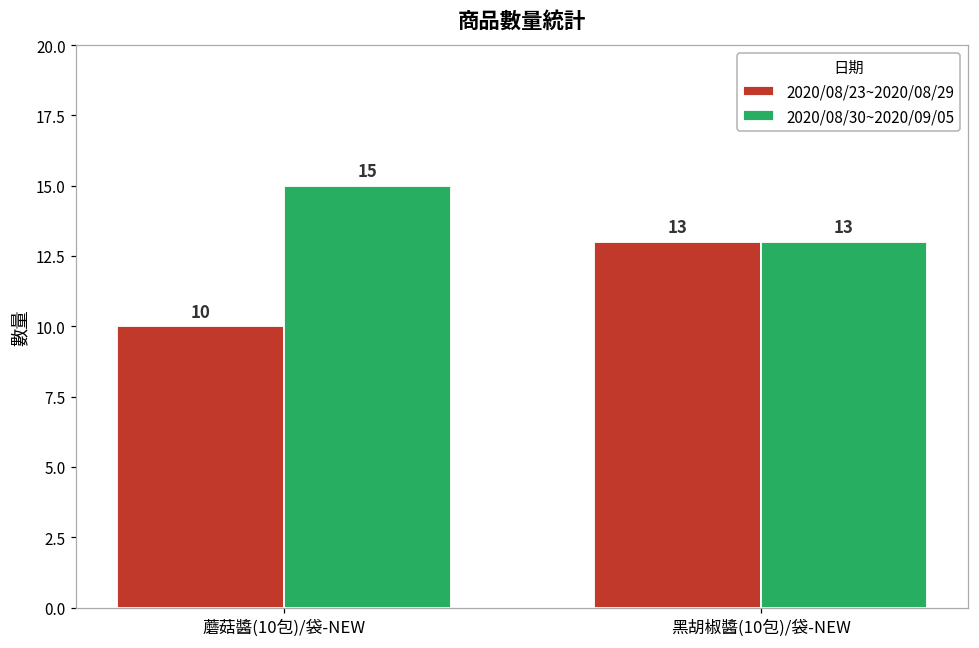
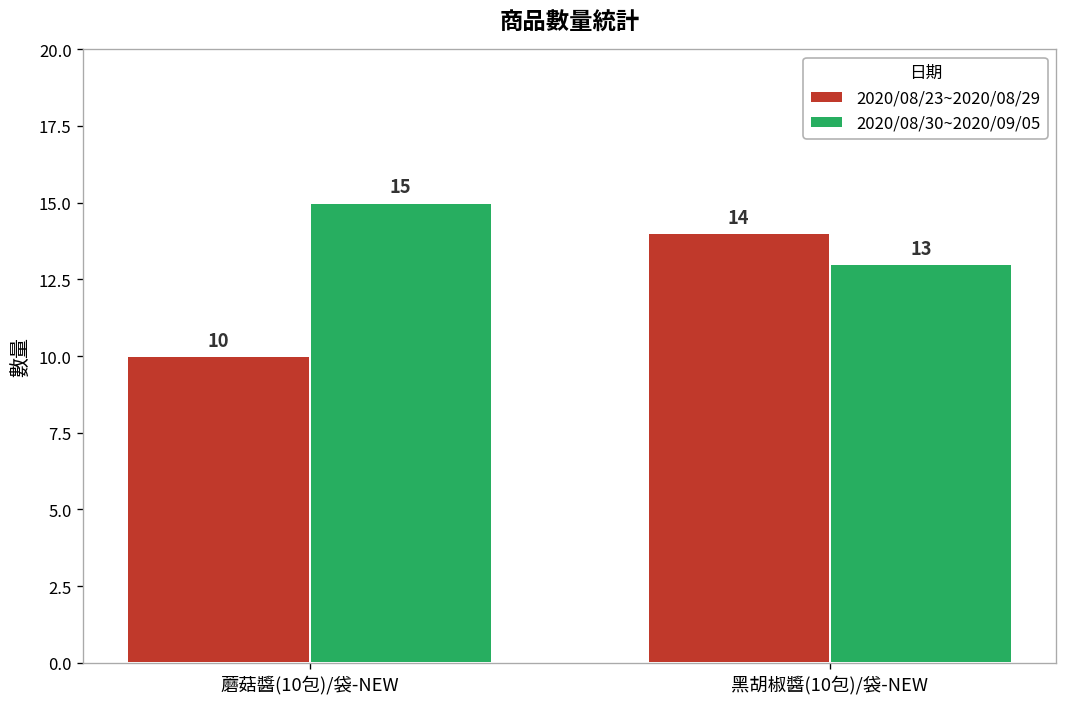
2020/08/23~2020/08/29, 黑胡椒醬(10包)/袋-NEW: 13 -> 14
